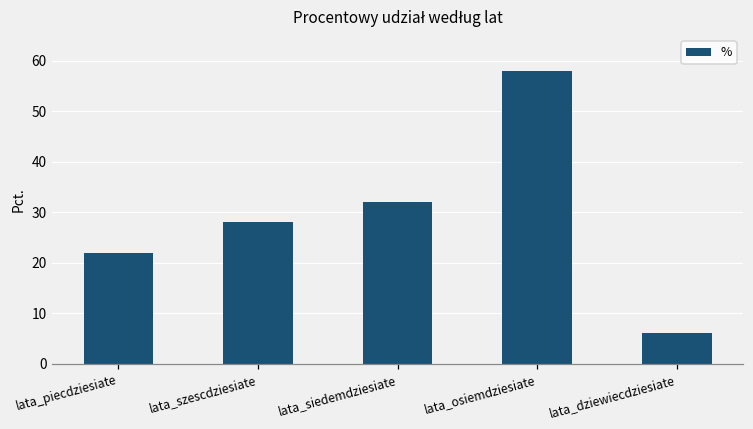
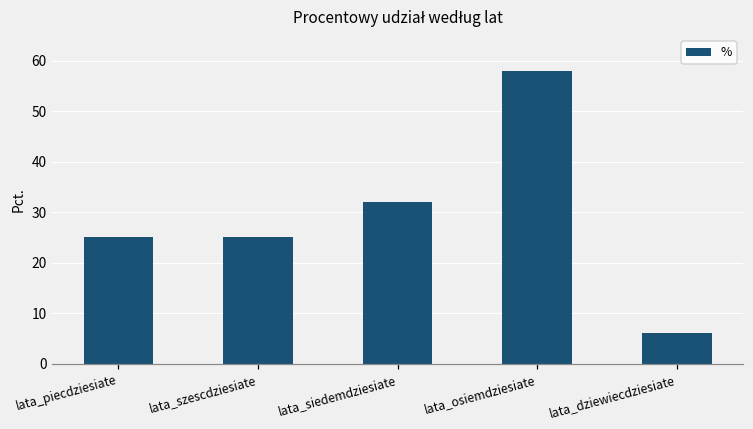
lata_piecdziesiate: 22 -> 25
lata_szescdziesiate: 28 -> 25
